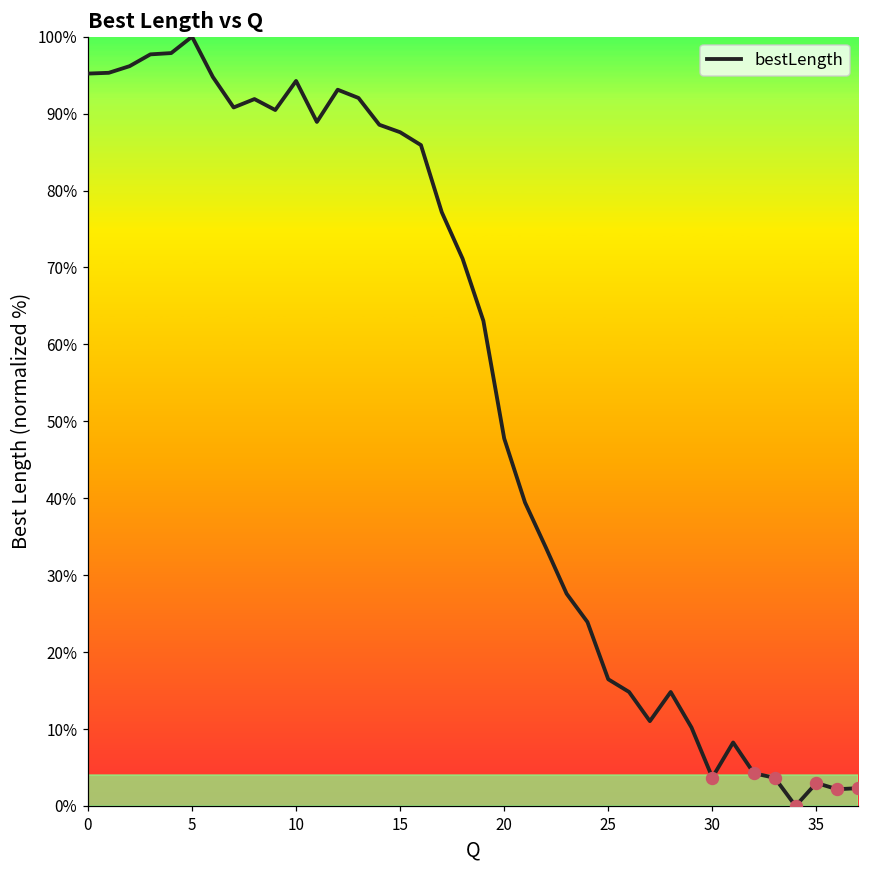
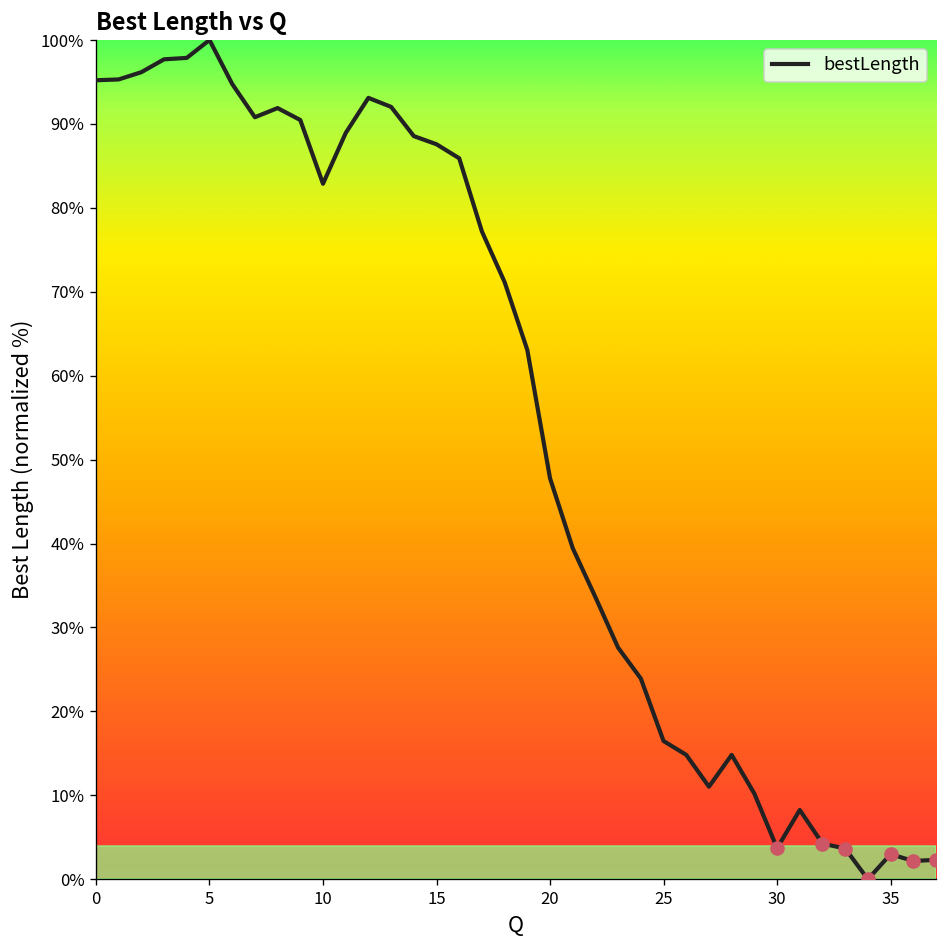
bestLength, 10: 94% -> 83%
